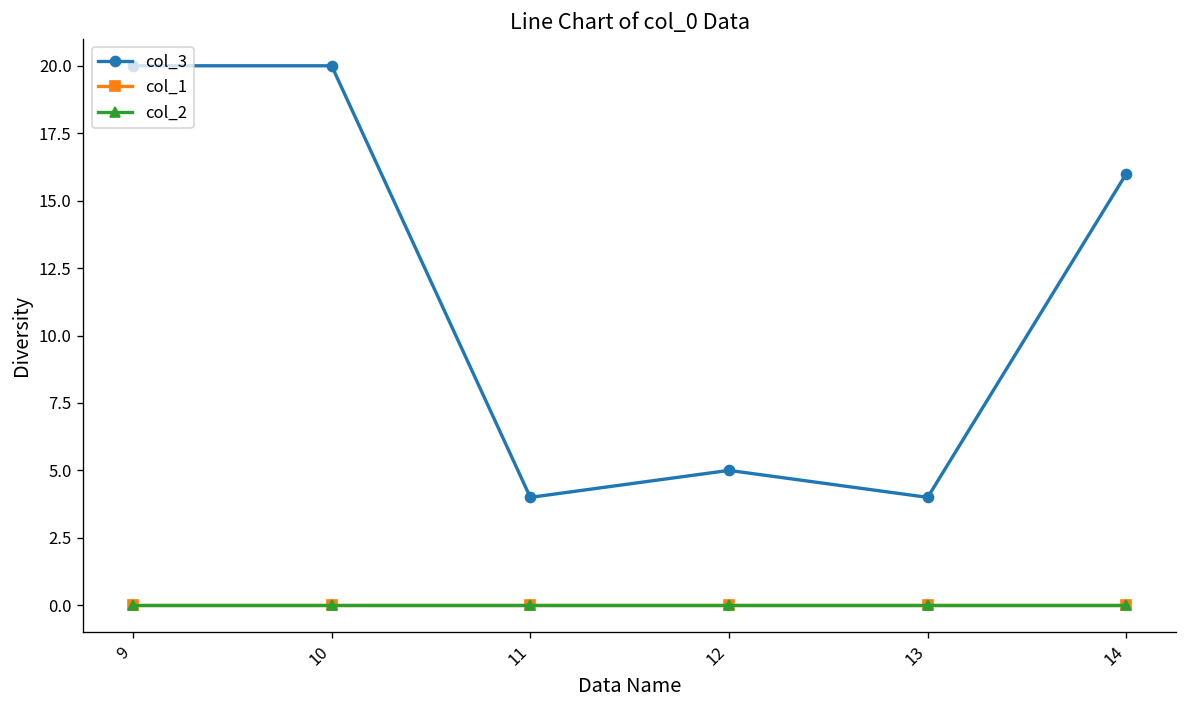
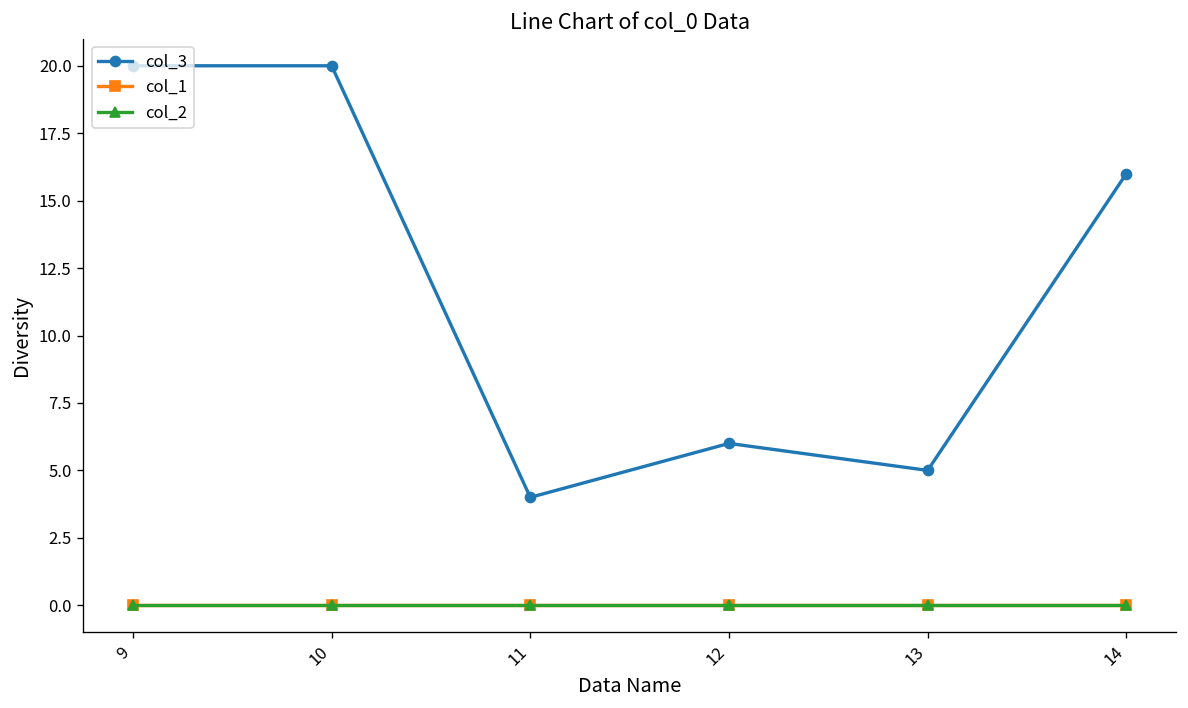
col_3, 12: 5 -> 6
col_3, 13: 4 -> 5
